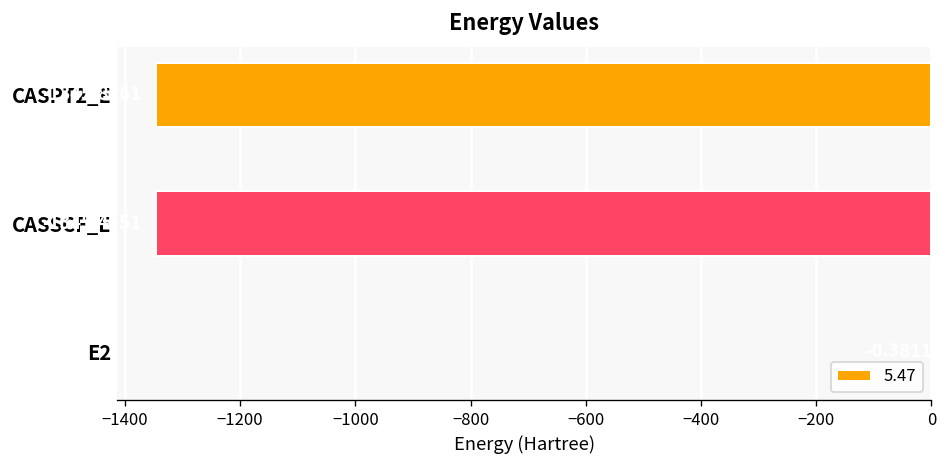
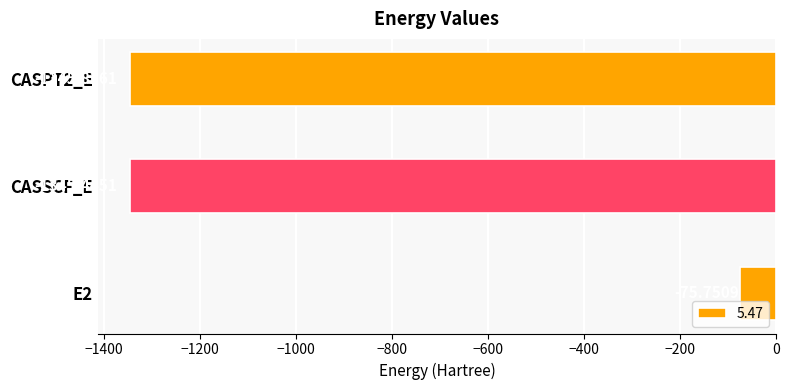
E2: 0 -> -80
